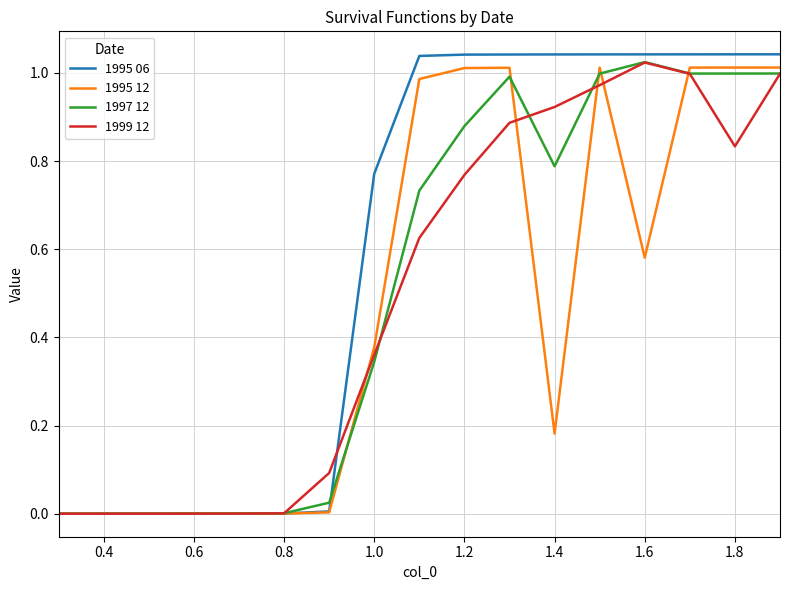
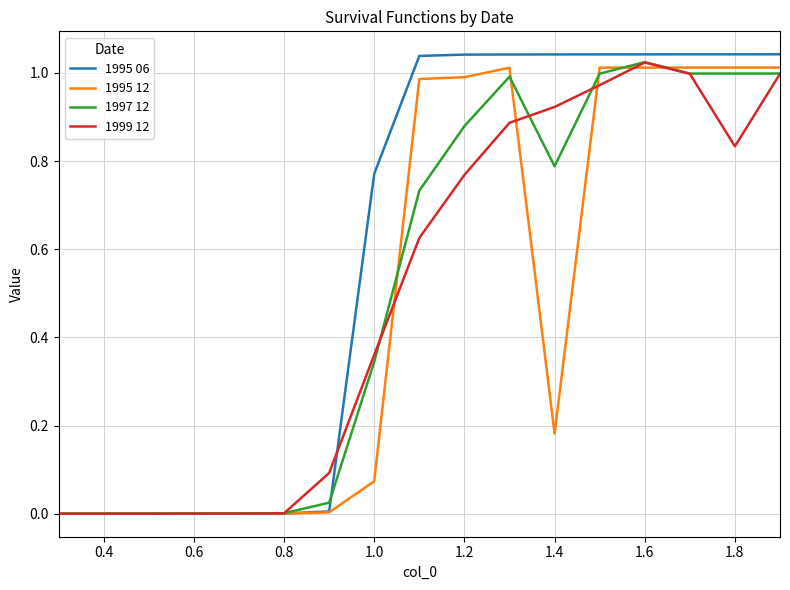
1995 12, 1.0: 0.38 -> 0.07
1995 12, 1.2: 1.01 -> 0.99
1995 12, 1.6: 0.58 -> 1.01
